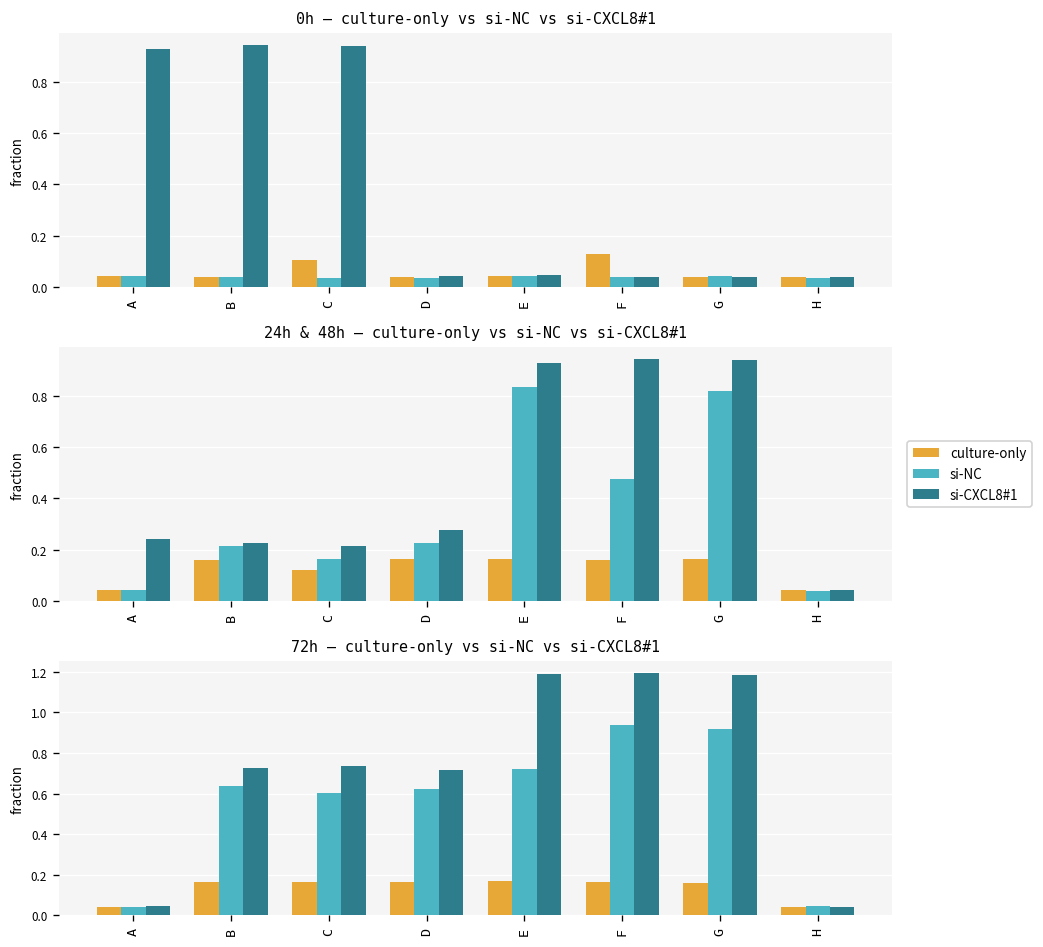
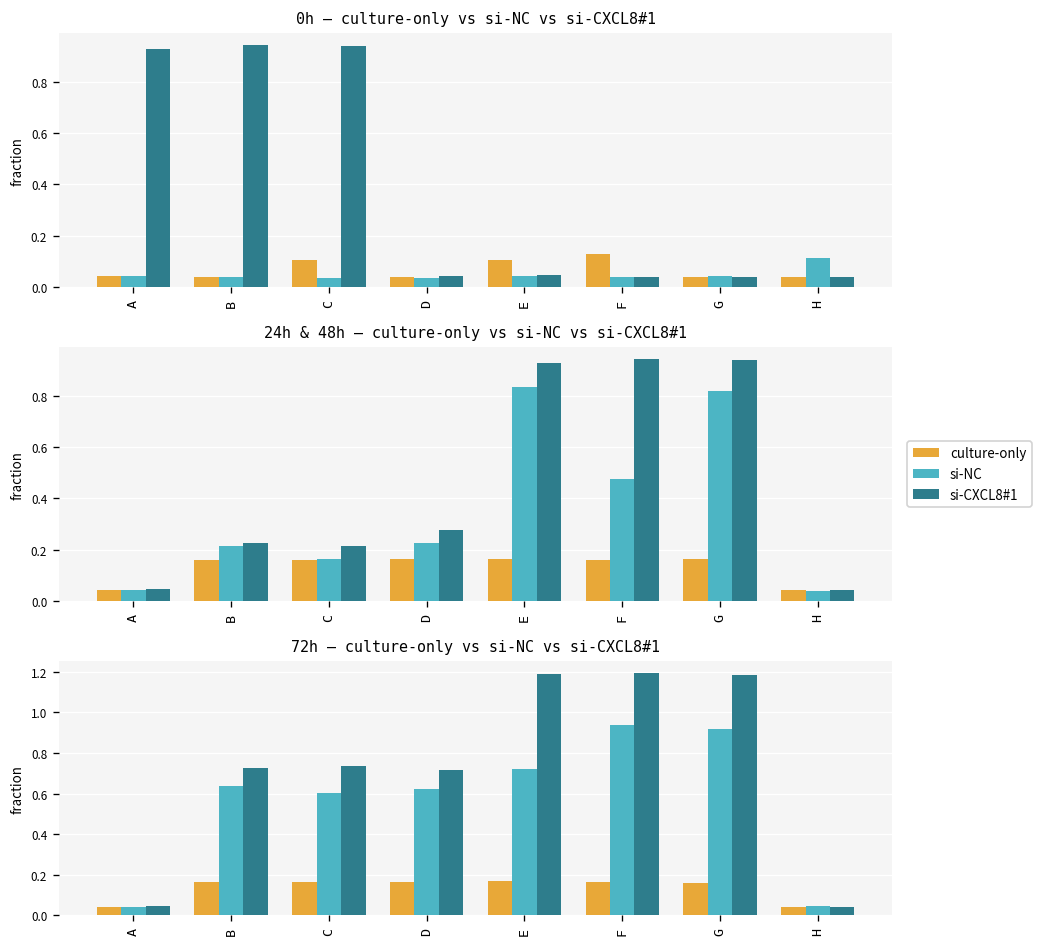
0h — culture-only vs si-NC vs si-CXCL8#1, culture-only, E: 0.04 -> 0.11
0h — culture-only vs si-NC vs si-CXCL8#1, si-NC, H: 0.04 -> 0.11
24h & 48h — culture-only vs si-NC vs si-CXCL8#1, si-CXCL8#1, A: 0.24 -> 0.05
24h & 48h — culture-only vs si-NC vs si-CXCL8#1, culture-only, C: 0.12 -> 0.16
